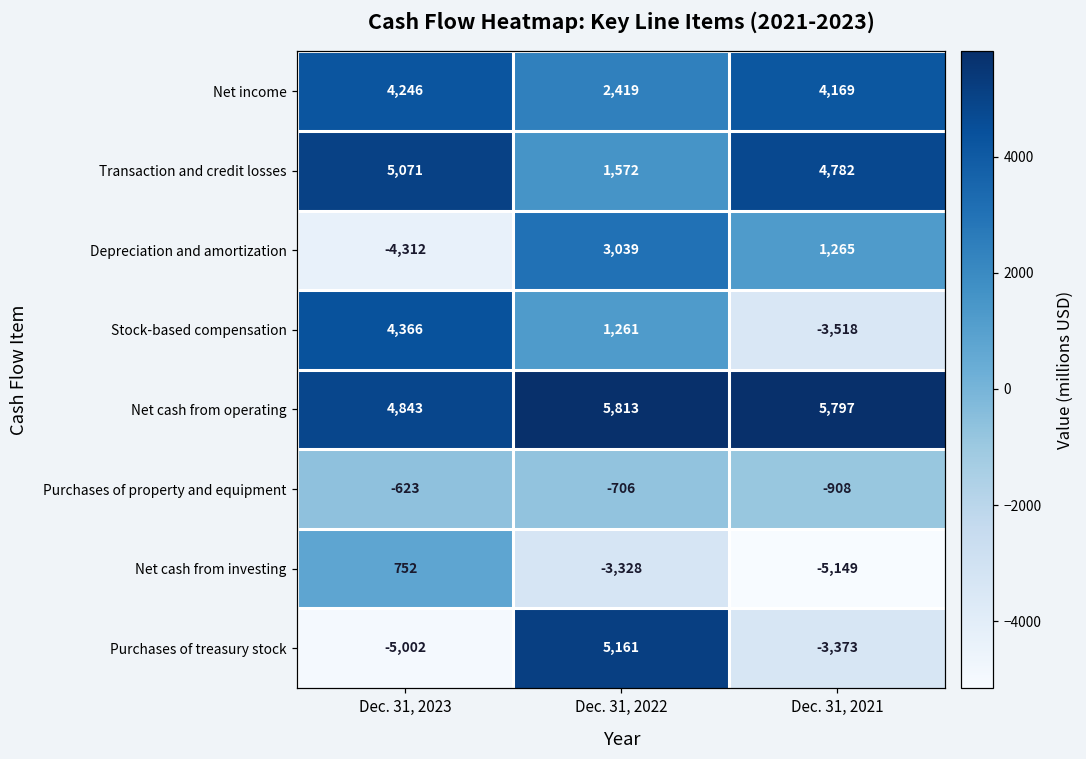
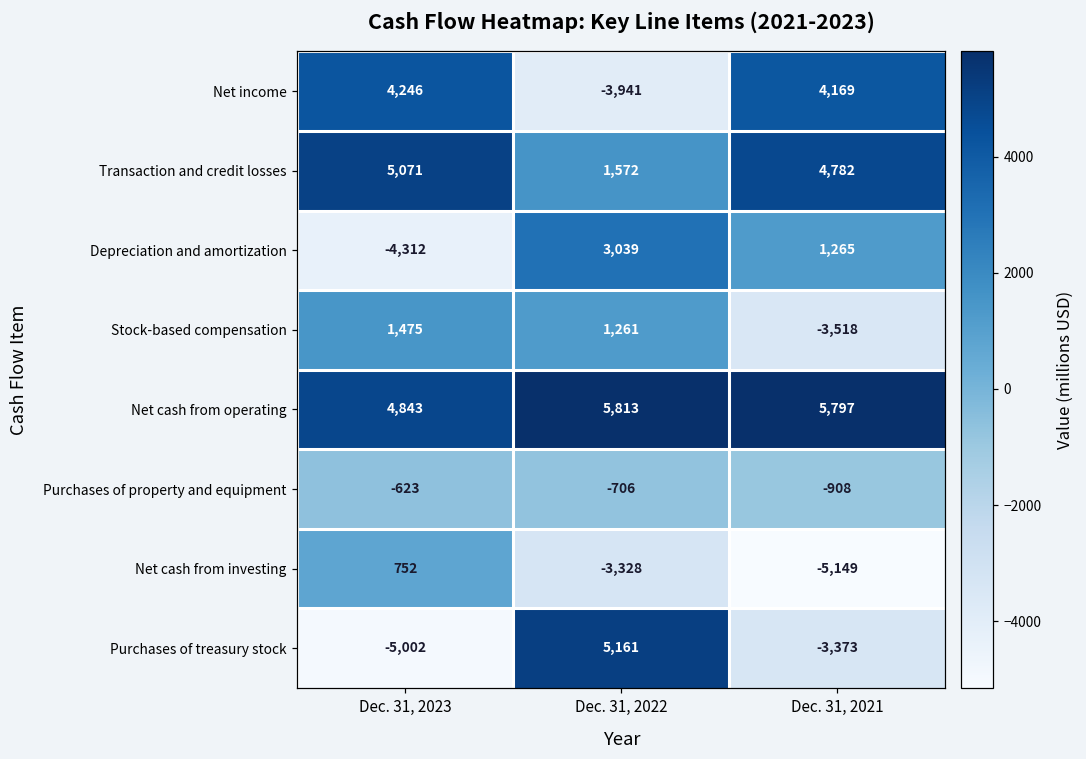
Net income, Dec. 31, 2022: 2,419 -> -3,941
Stock-based compensation, Dec. 31, 2023: 4,366 -> 1,475
